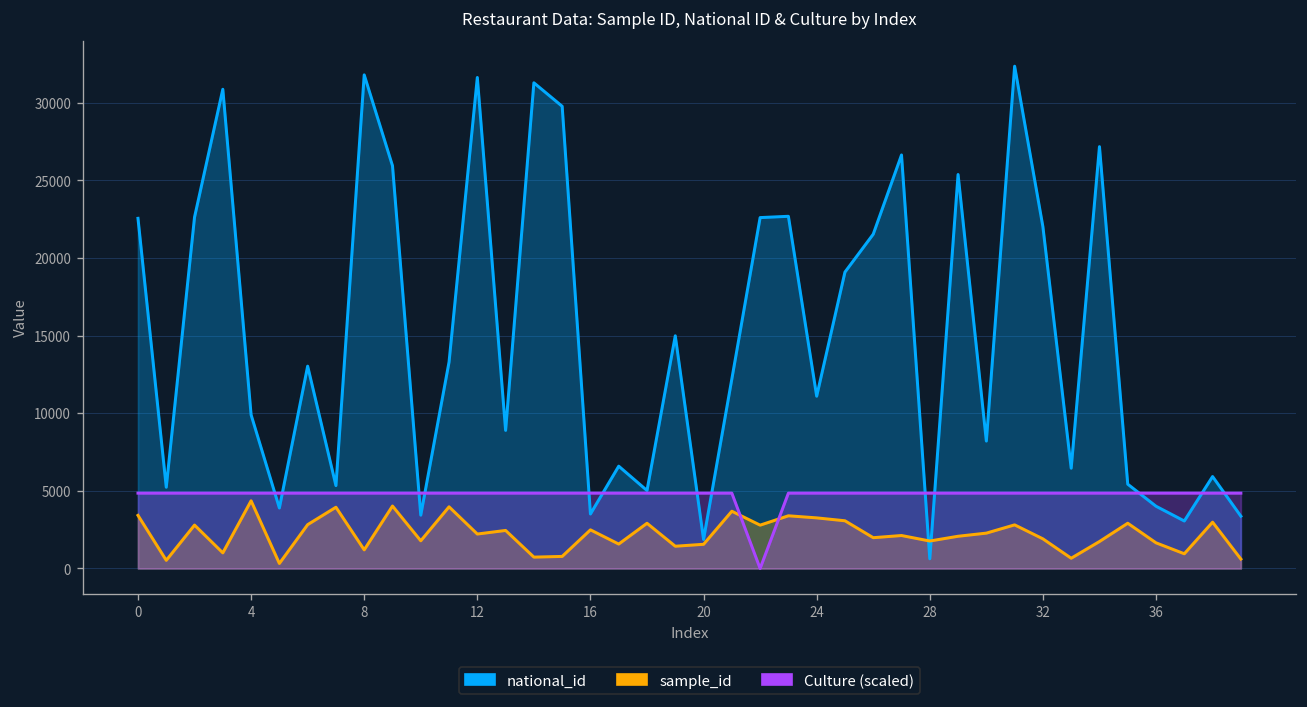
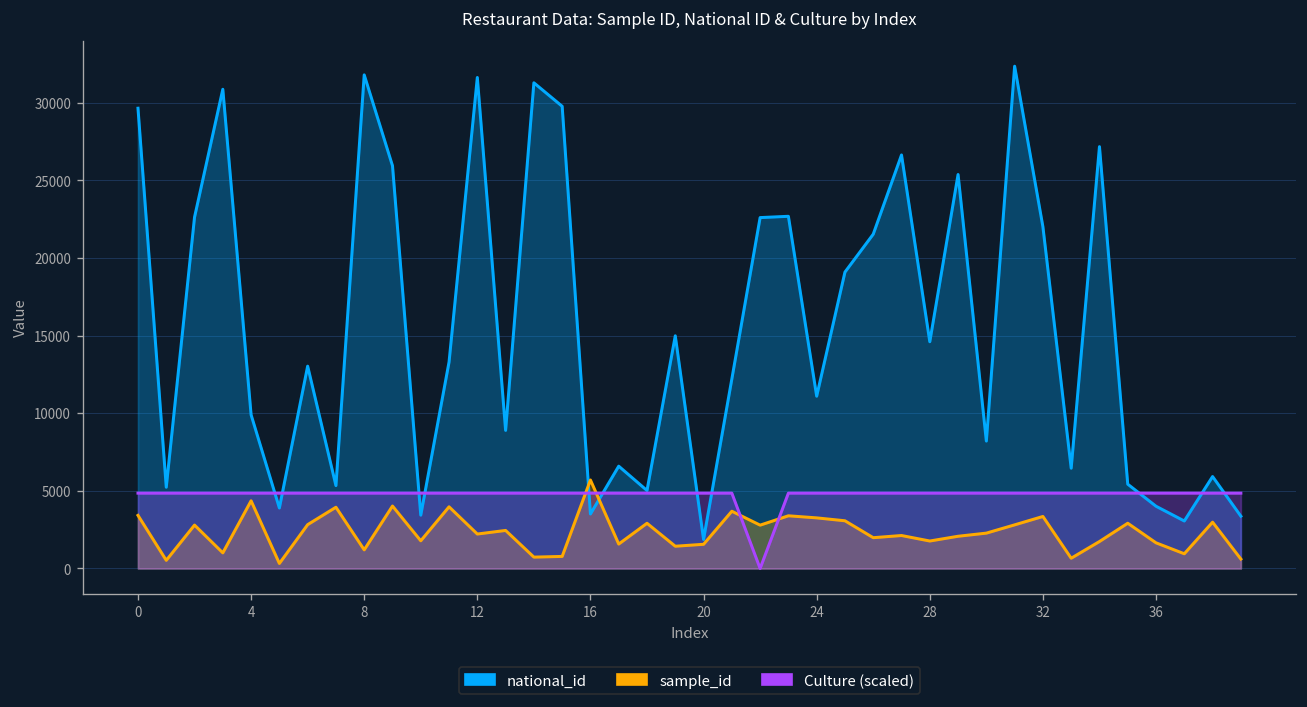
national_id, 0: 22500 -> 29600
sample_id, 16: 2500 -> 5700
national_id, 28: 600 -> 14600
sample_id, 32: 1900 -> 3400
